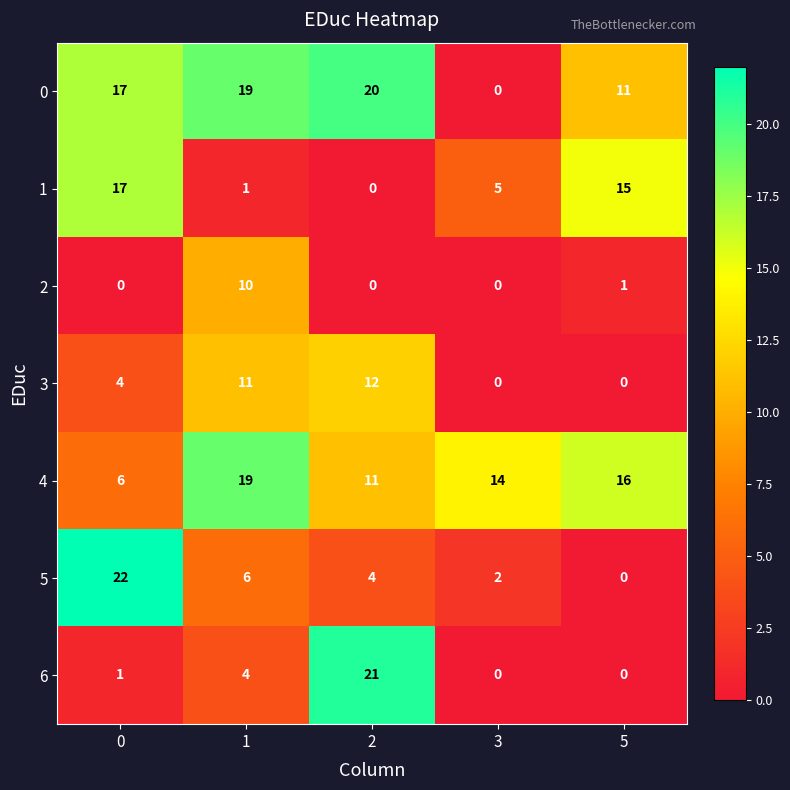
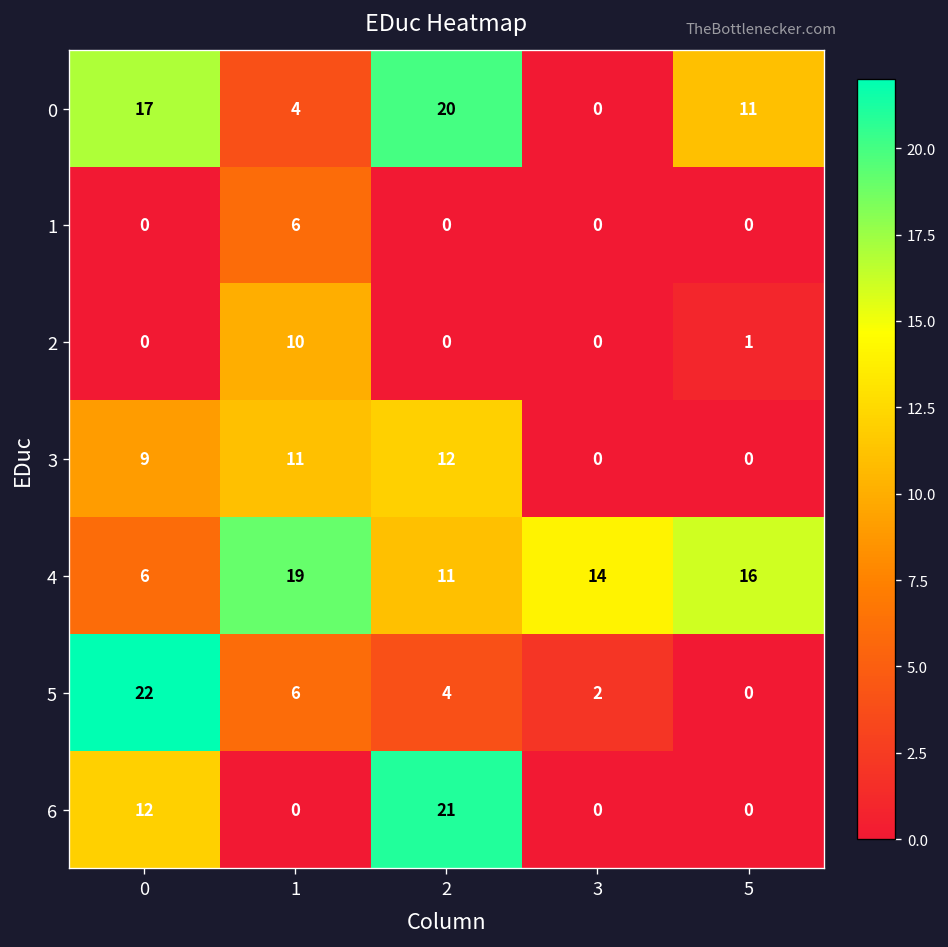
0, 1: 19 -> 4
1, 0: 17 -> 0
1, 1: 1 -> 6
1, 3: 5 -> 0
1, 5: 15 -> 0
3, 0: 4 -> 9
6, 0: 1 -> 12
6, 1: 4 -> 0
